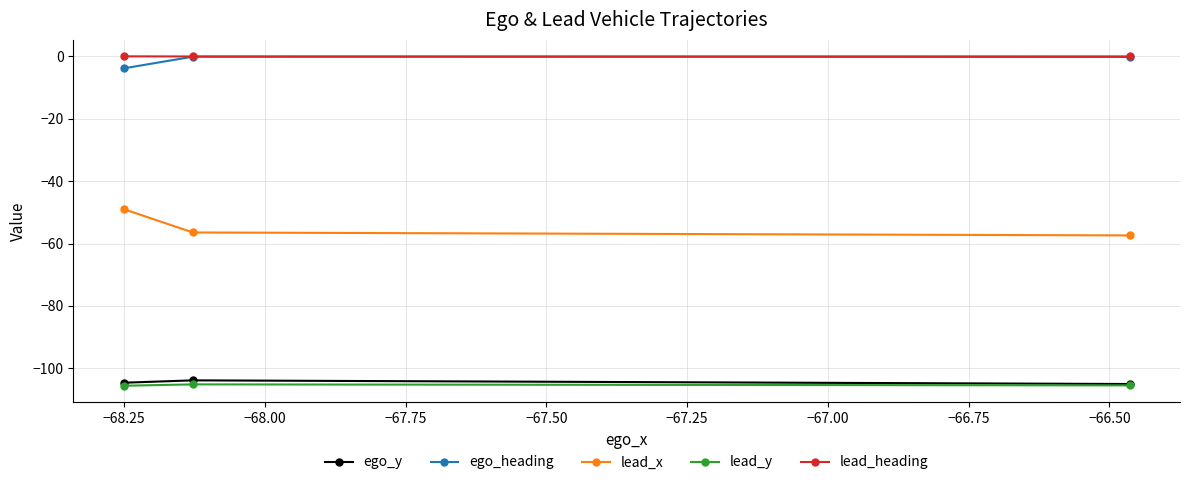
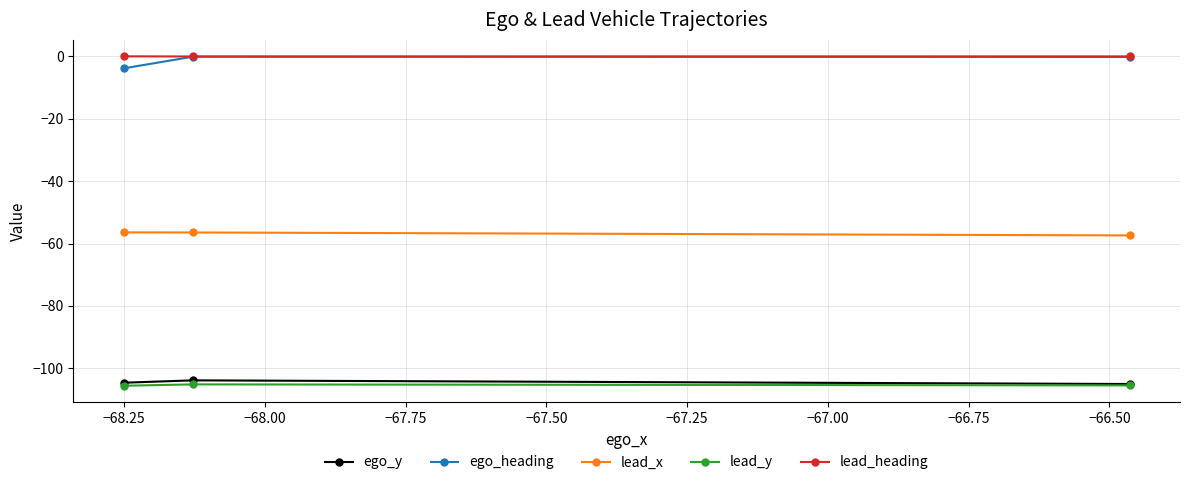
lead_x, −68.25: -49 -> -56
